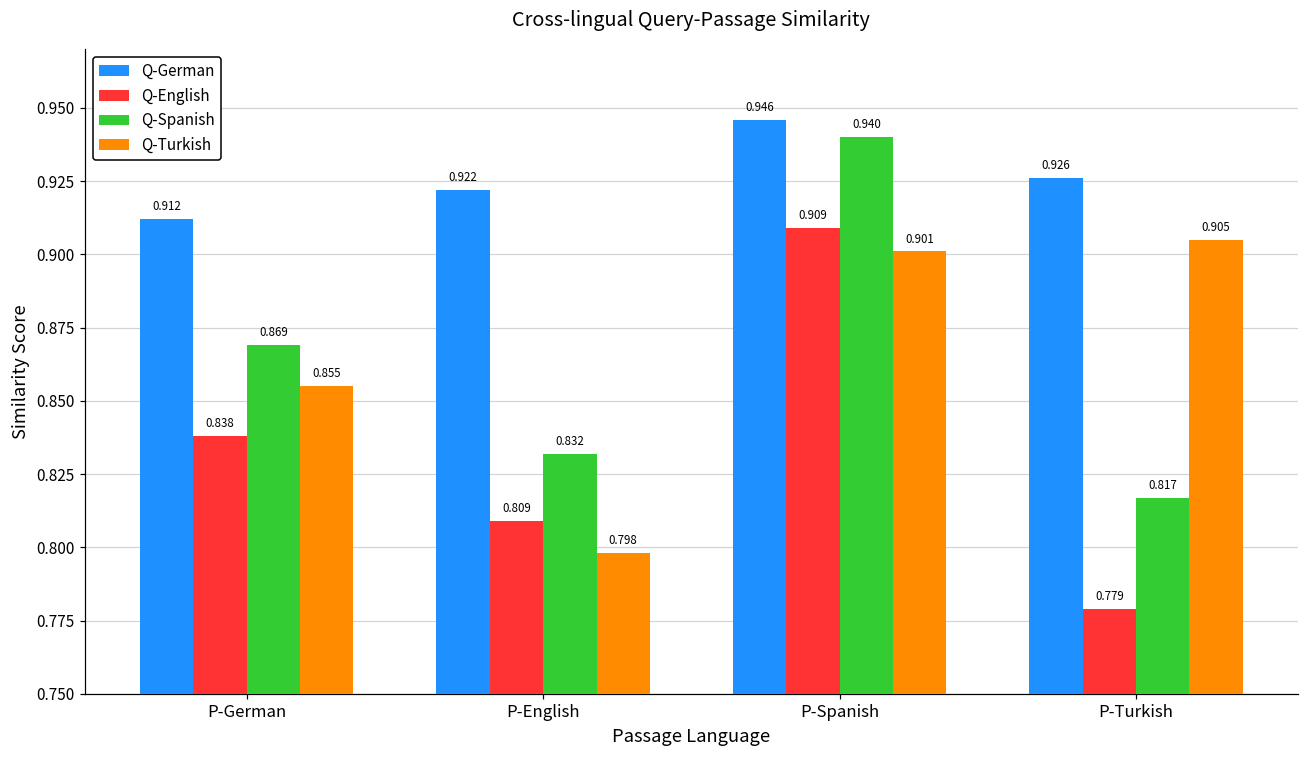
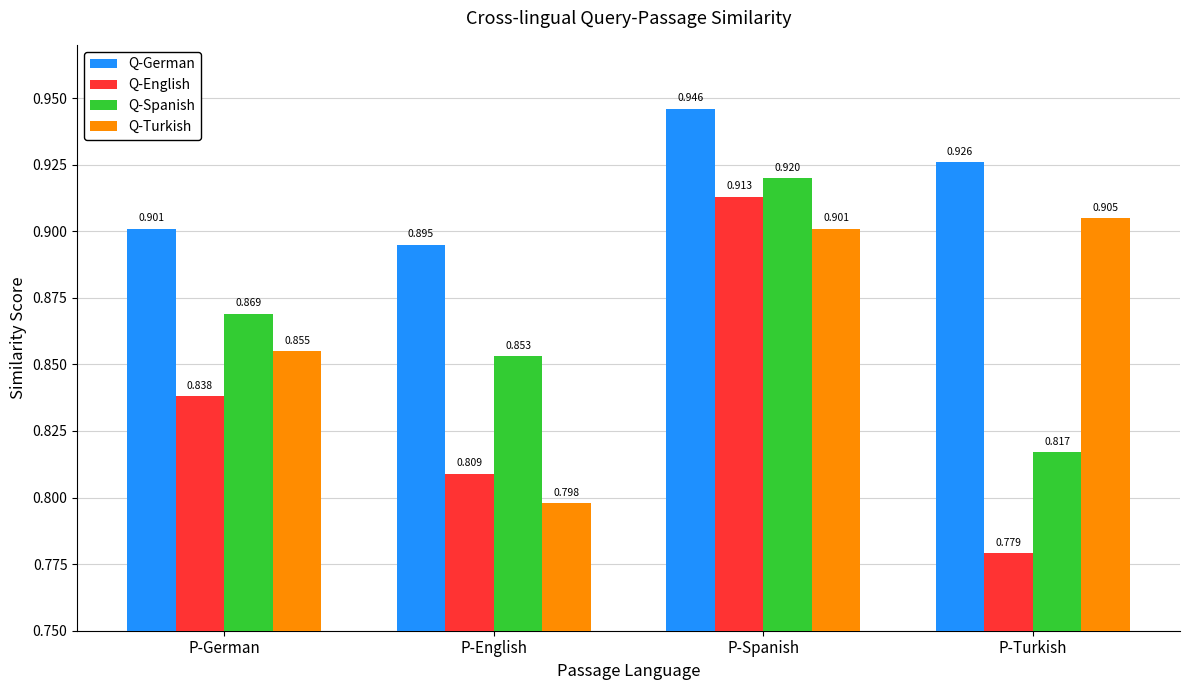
Q-German, P-German: 0.912 -> 0.901
Q-German, P-English: 0.922 -> 0.895
Q-Spanish, P-English: 0.832 -> 0.853
Q-English, P-Spanish: 0.909 -> 0.913
Q-Spanish, P-Spanish: 0.940 -> 0.920
